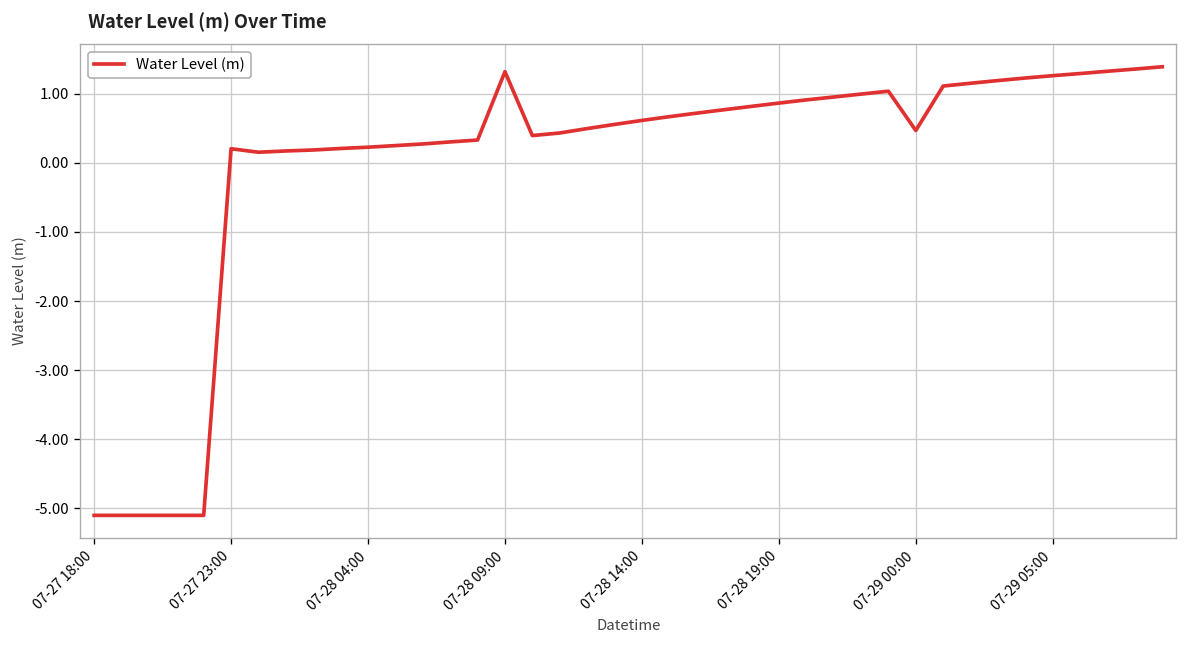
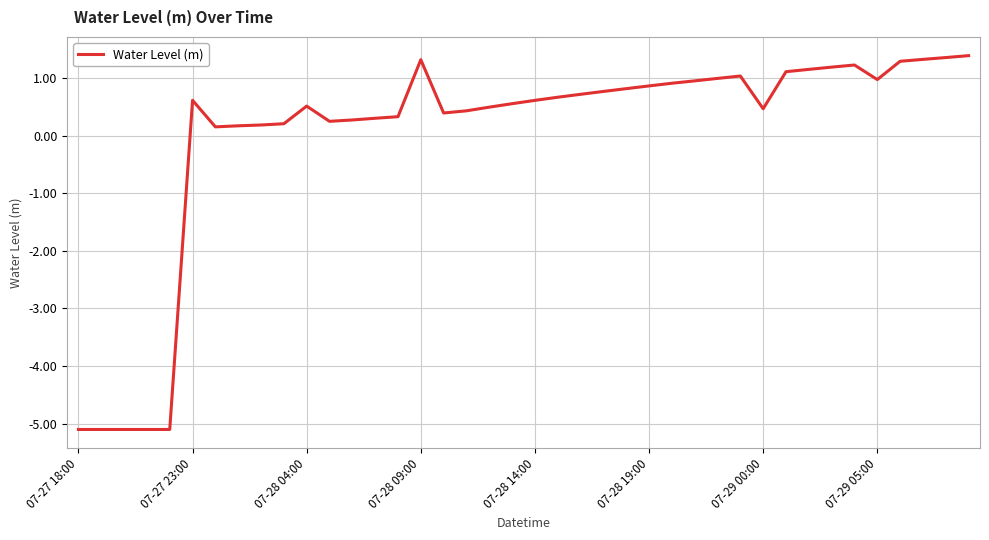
07-27 23:00: 0.2 -> 0.6
07-28 04:00: 0.2 -> 0.5
07-29 05:00: 1.3 -> 1.0
